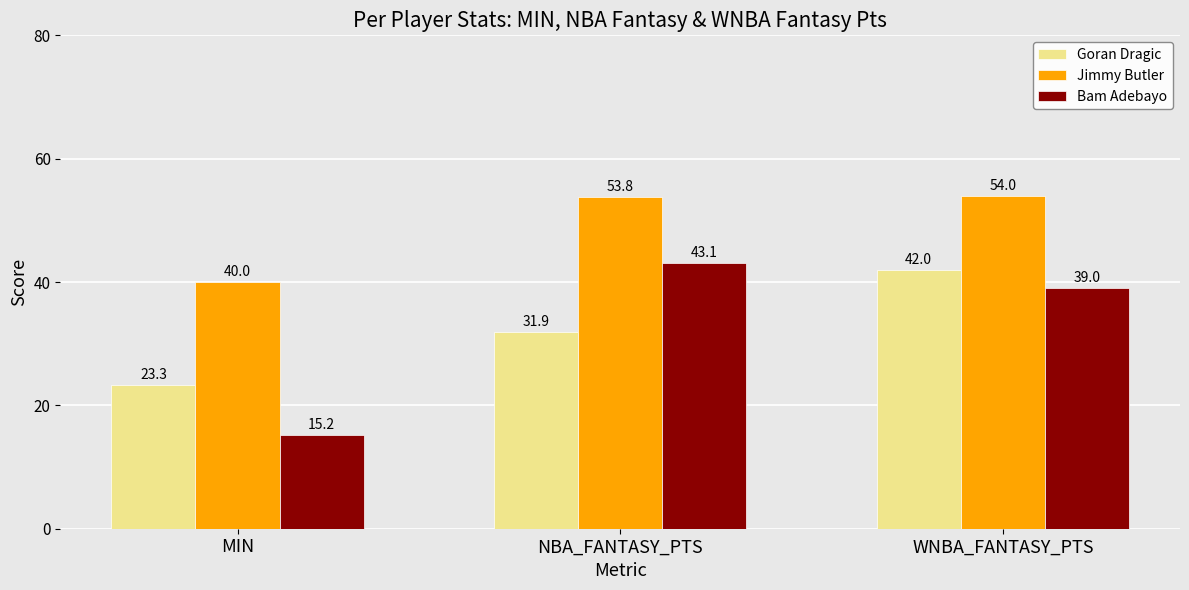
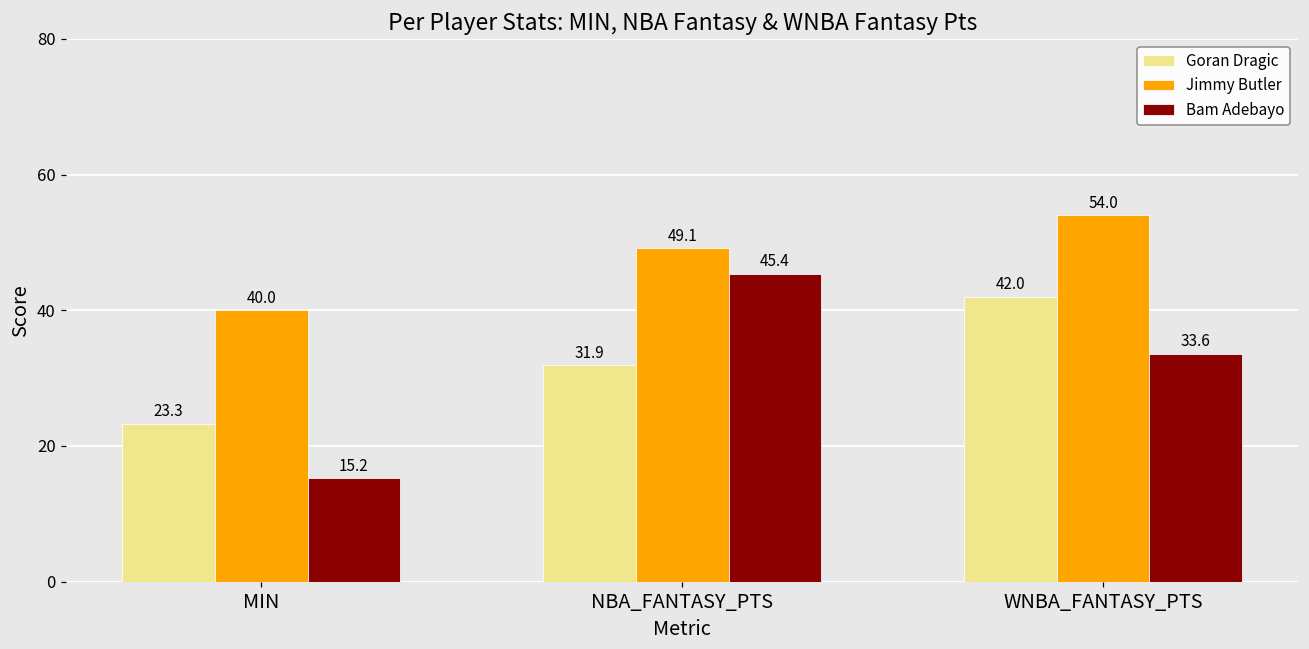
Jimmy Butler, NBA_FANTASY_PTS: 53.8 -> 49.1
Bam Adebayo, NBA_FANTASY_PTS: 43.1 -> 45.4
Bam Adebayo, WNBA_FANTASY_PTS: 39.0 -> 33.6
